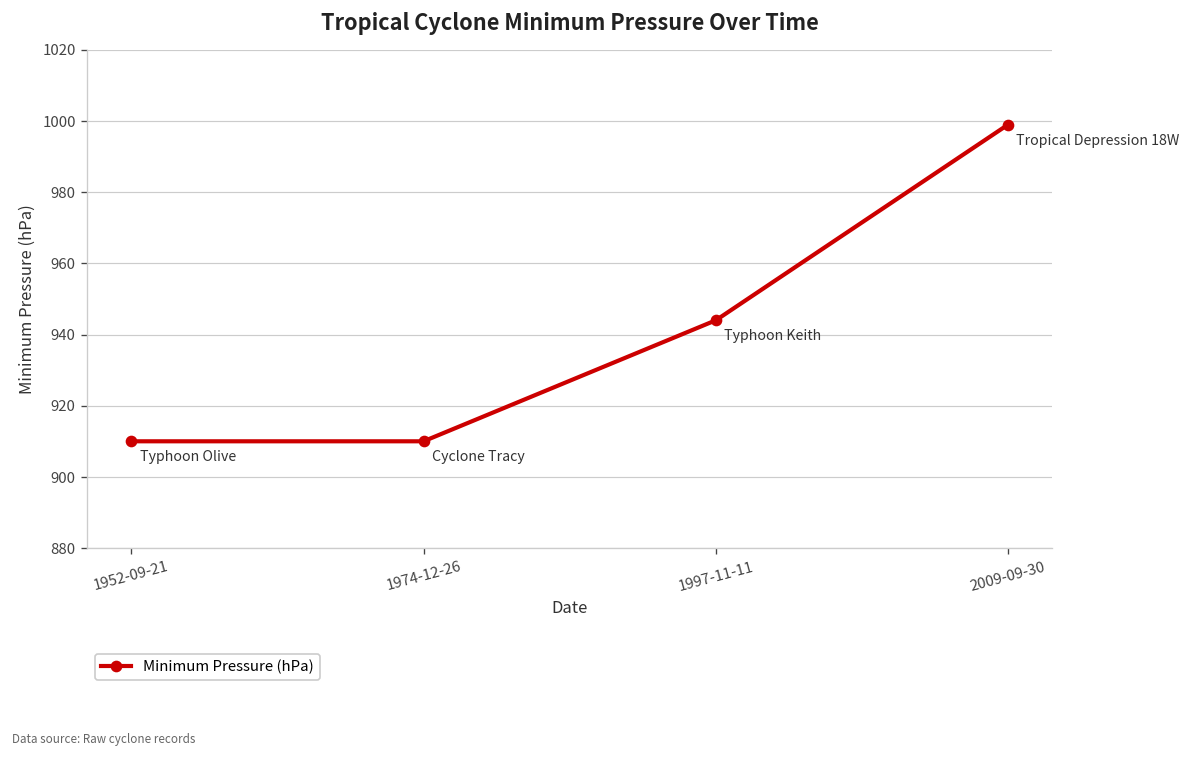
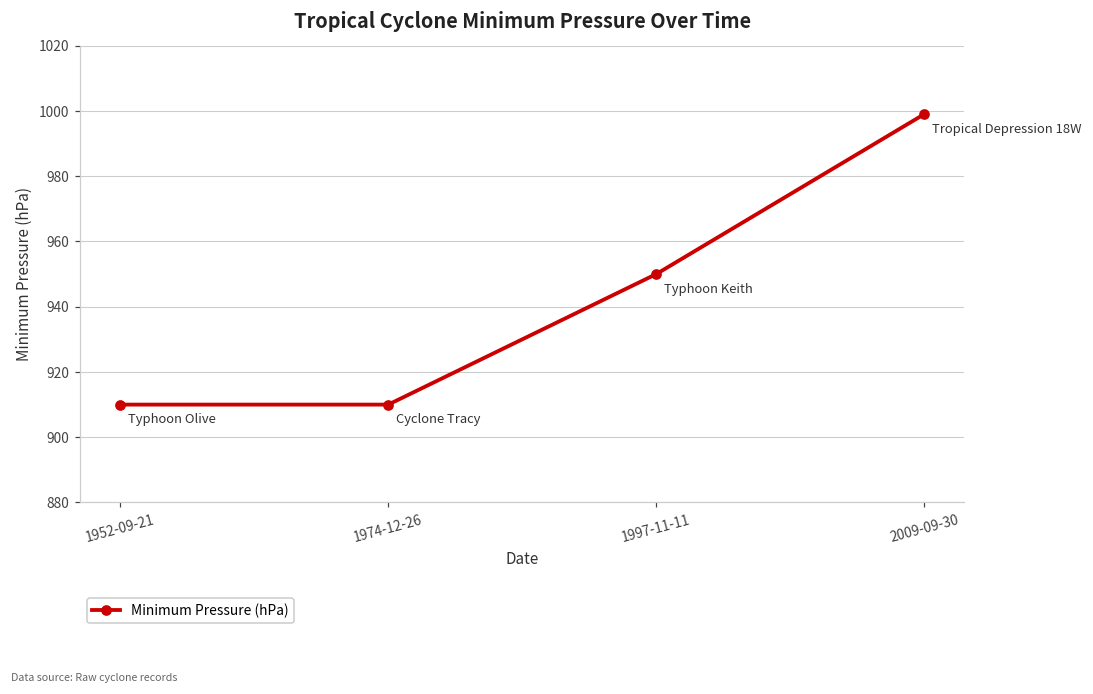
1997-11-11: 944 -> 950
